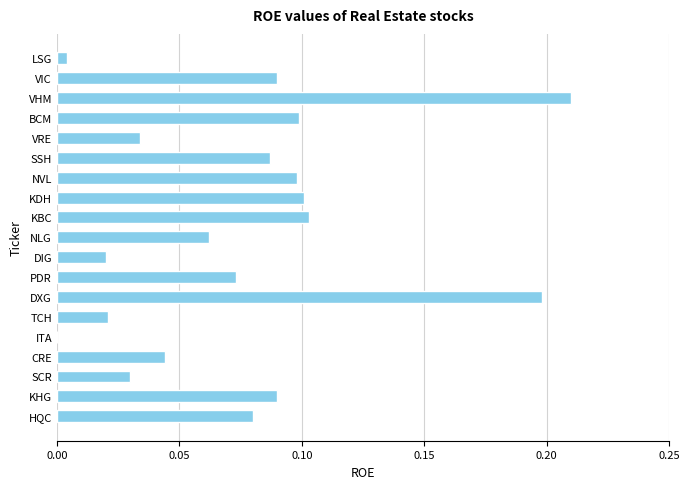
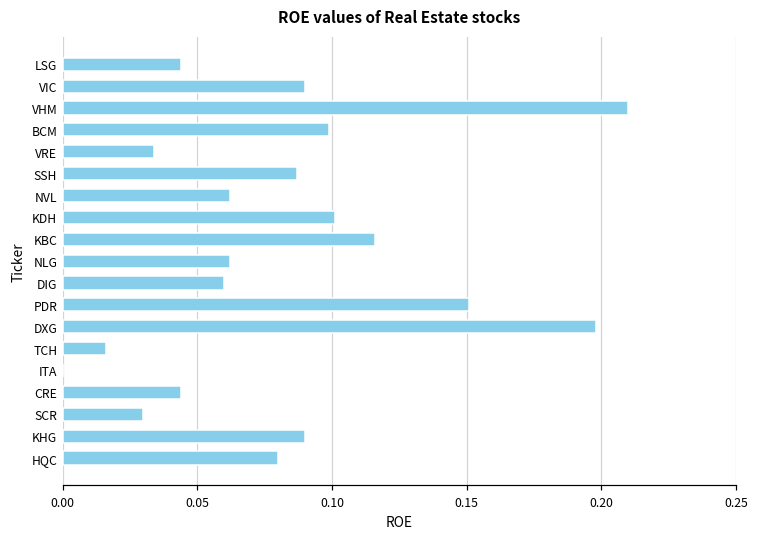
LSG: 0.004 -> 0.044
NVL: 0.098 -> 0.062
KBC: 0.103 -> 0.116
DIG: 0.02 -> 0.06
PDR: 0.073 -> 0.151
TCH: 0.021 -> 0.016
